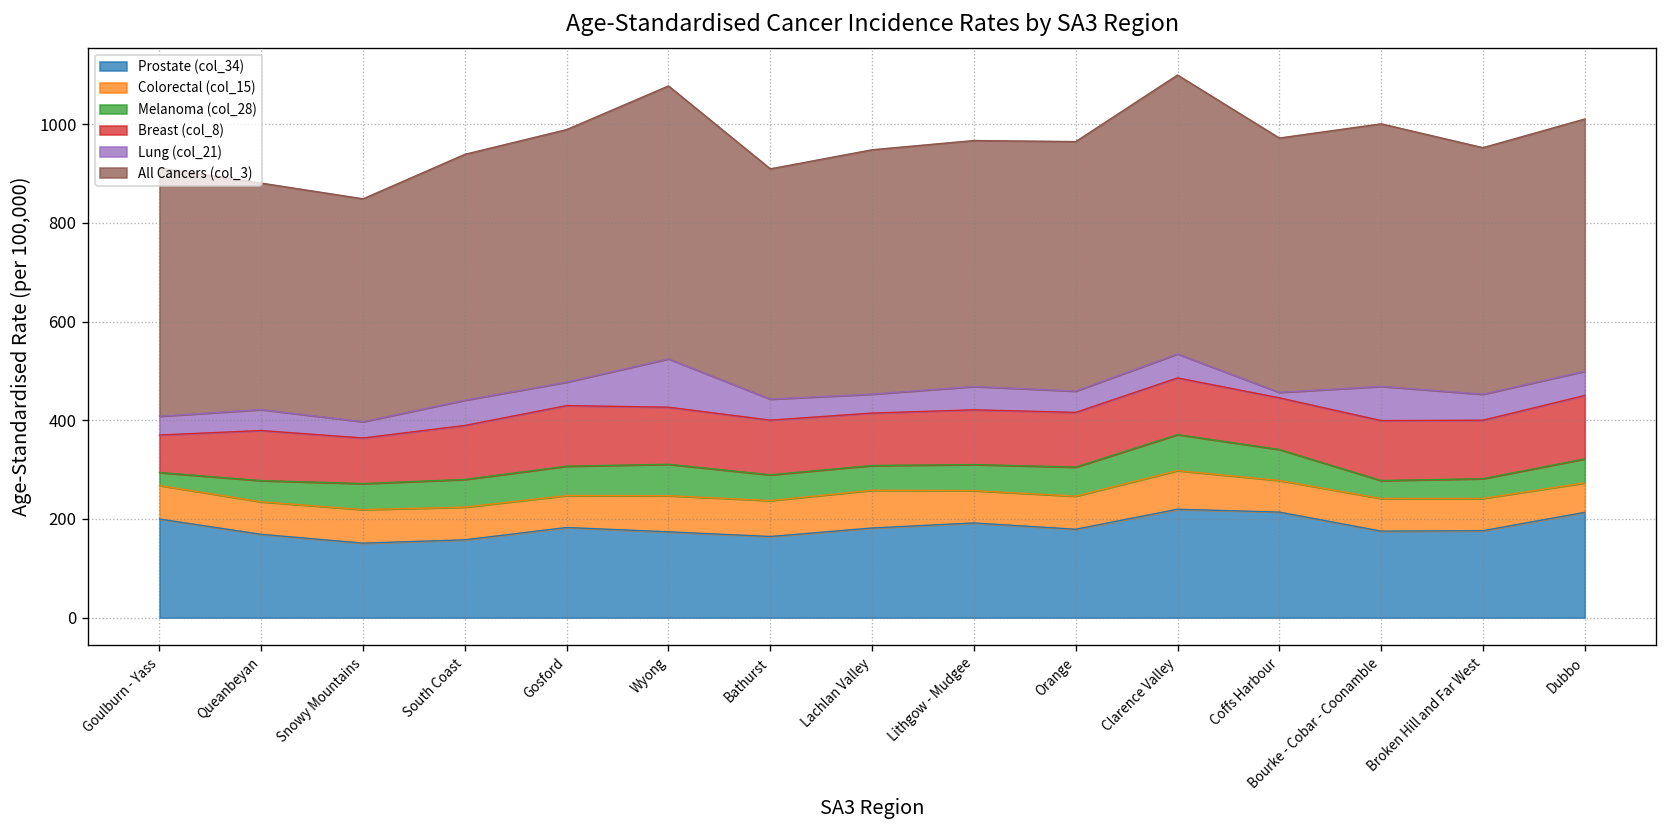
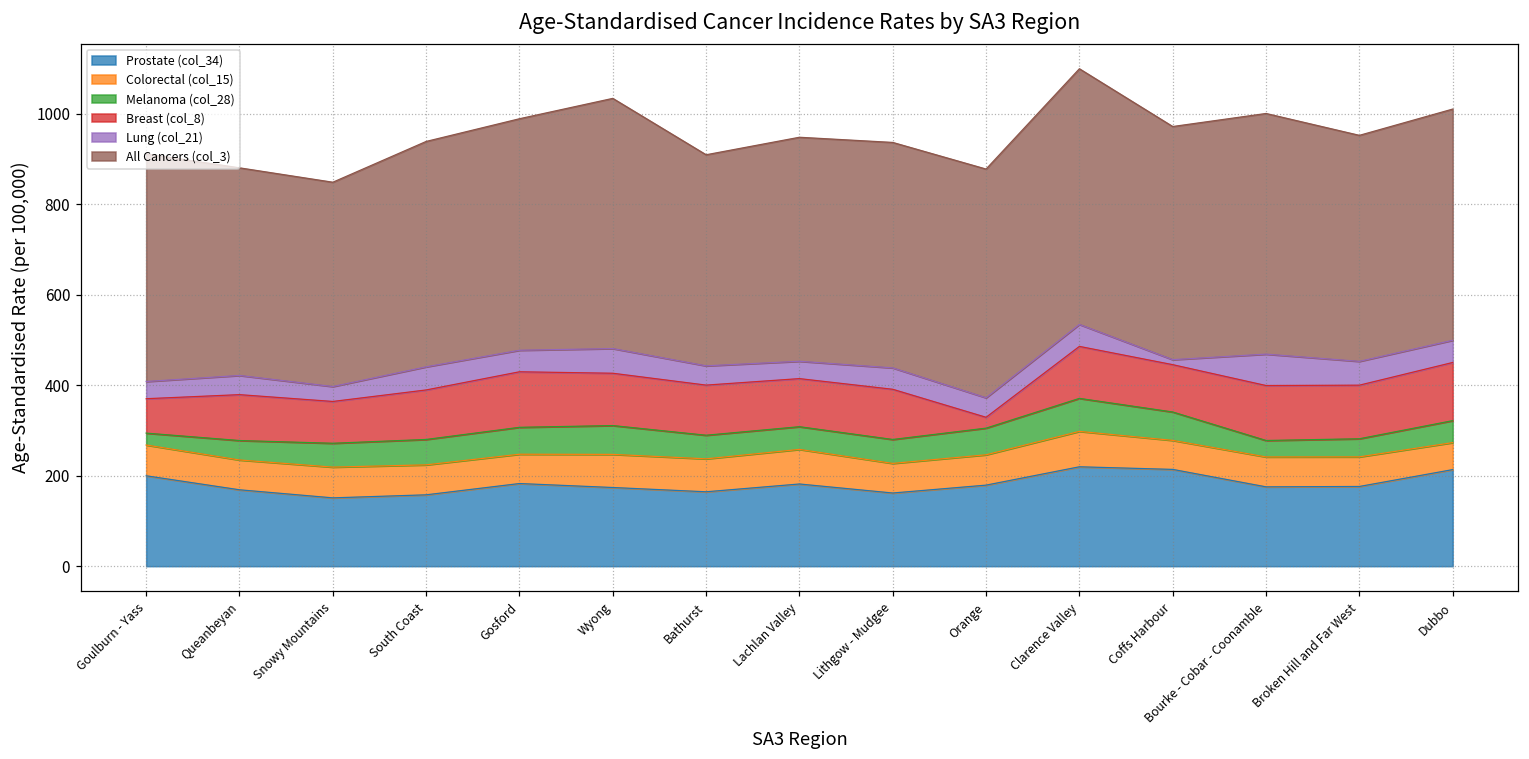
Lung (col_21), Wyong: 100 -> 50
Prostate (col_34), Lithgow - Mudgee: 190 -> 160
Breast (col_8), Orange: 110 -> 20
